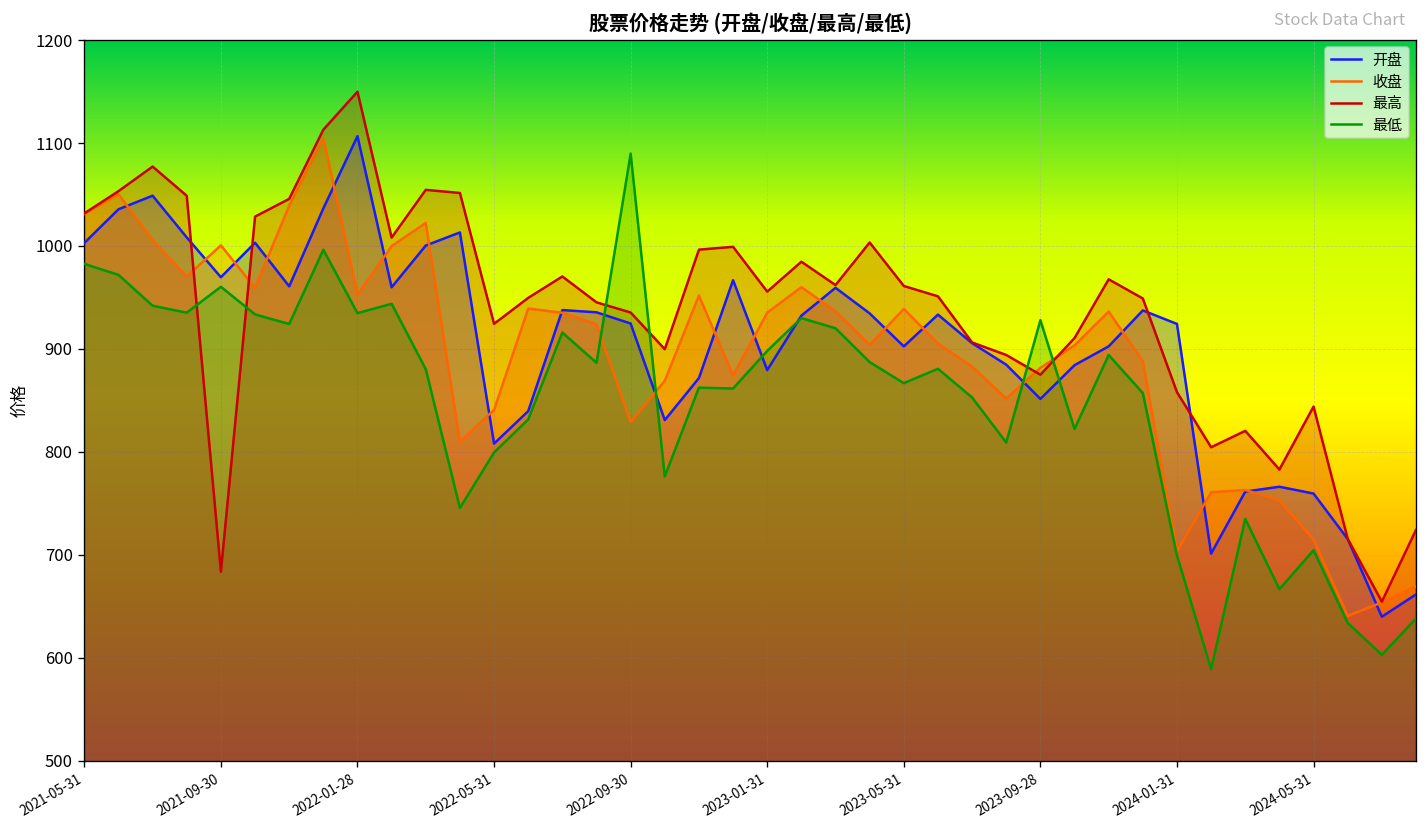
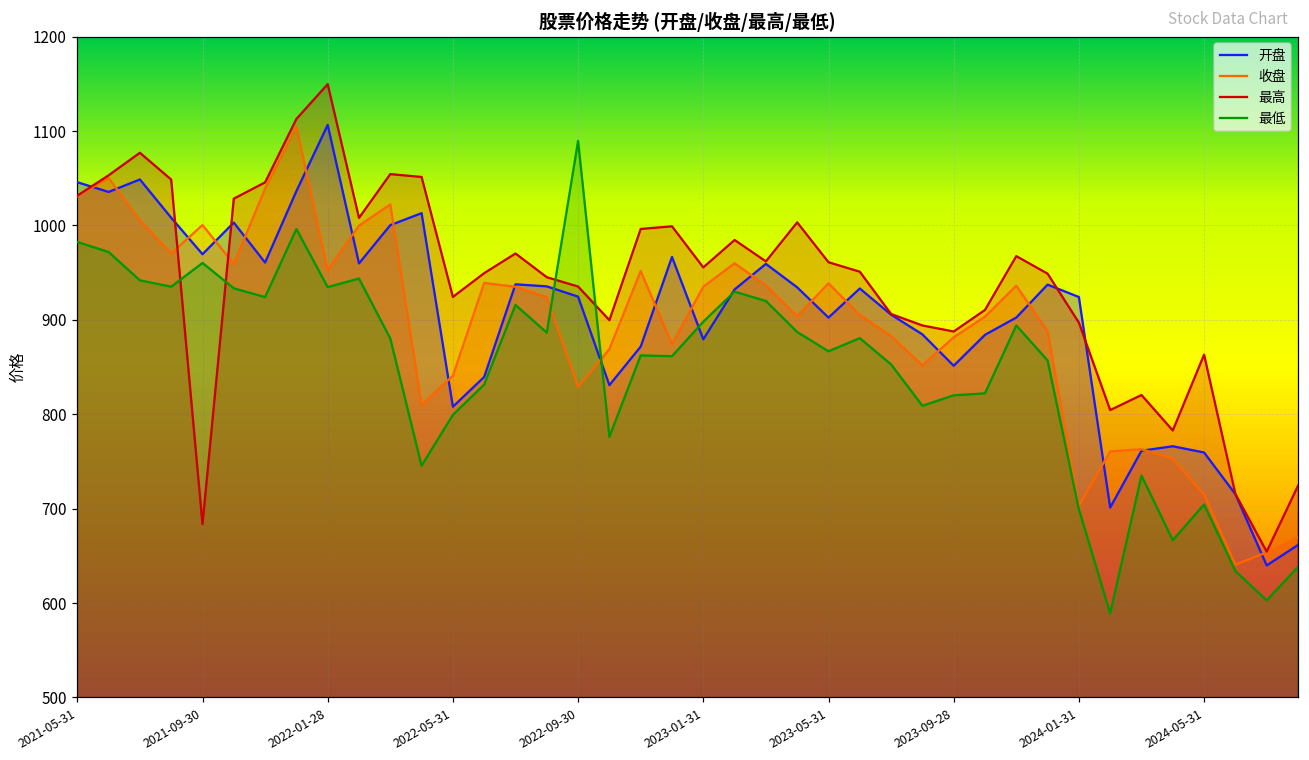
开盘, 2021-05-31: 1000 -> 1050
最高, 2023-09-28: 870 -> 890
最低, 2023-09-28: 930 -> 820
最高, 2024-01-31: 860 -> 900
最高, 2024-05-31: 840 -> 860
